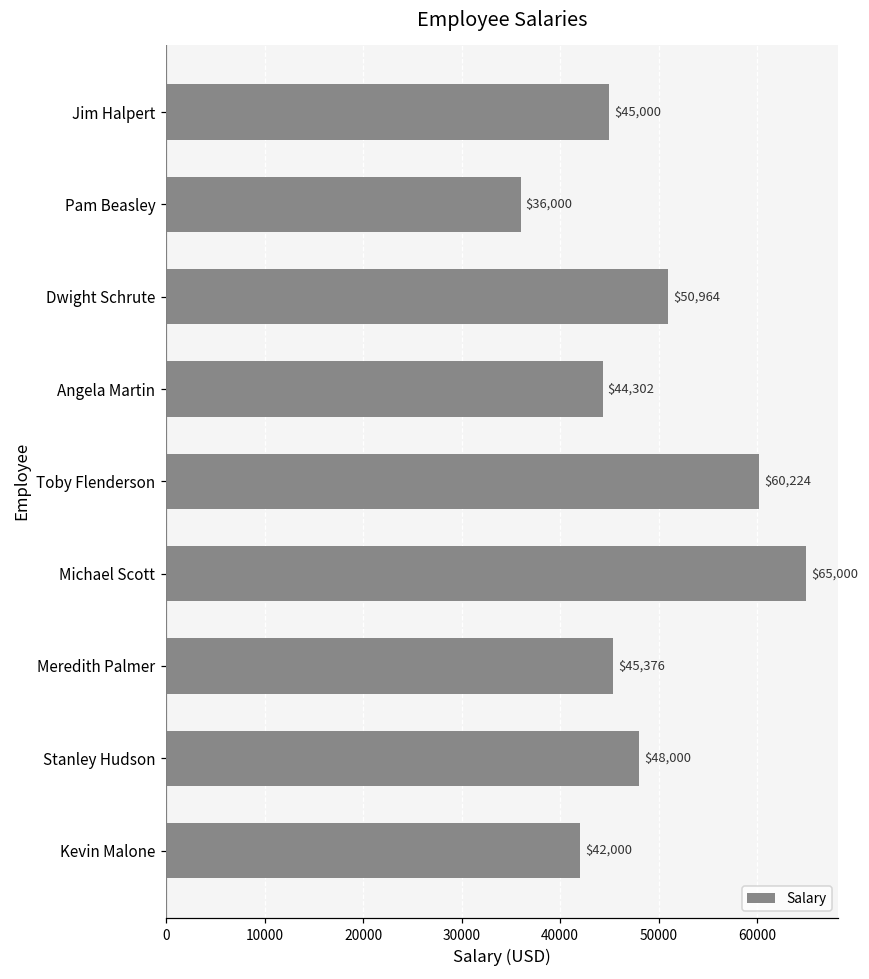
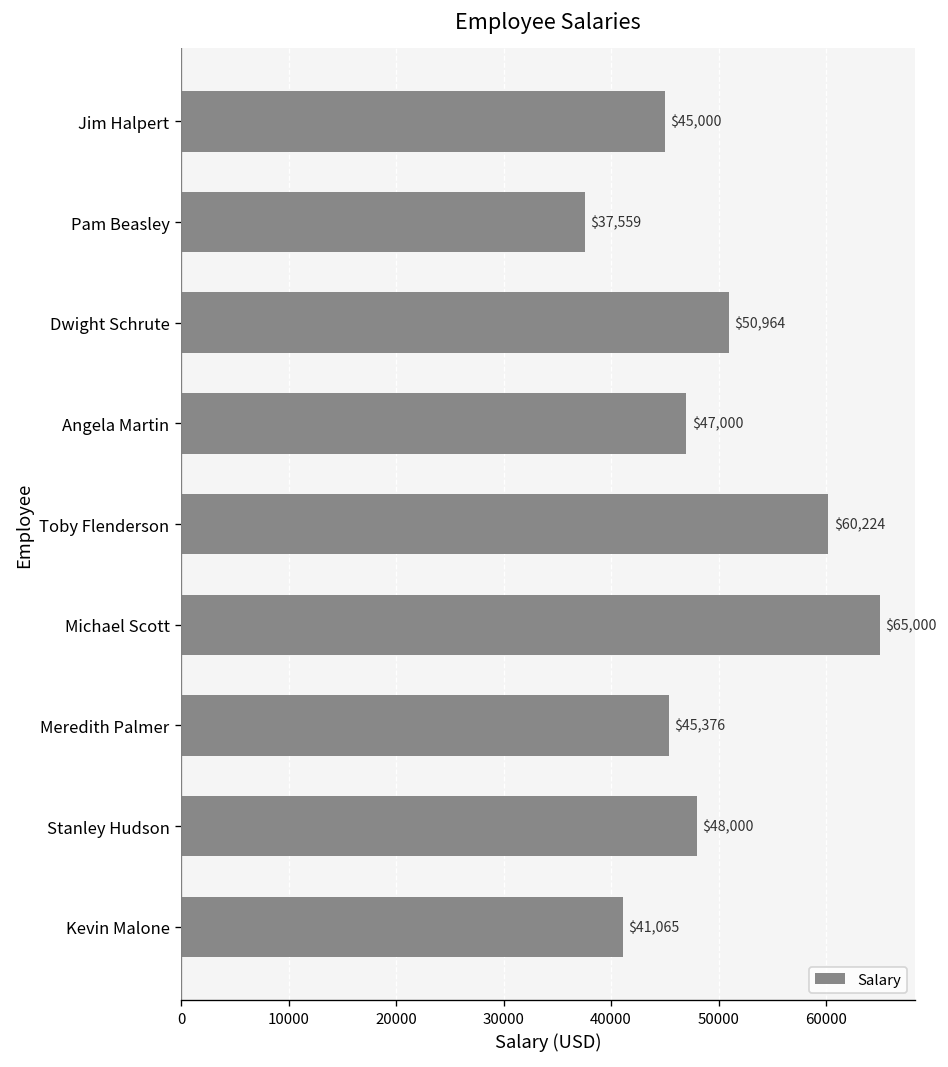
Pam Beasley: $36,000 -> $37,559
Angela Martin: $44,302 -> $47,000
Kevin Malone: $42,000 -> $41,065
